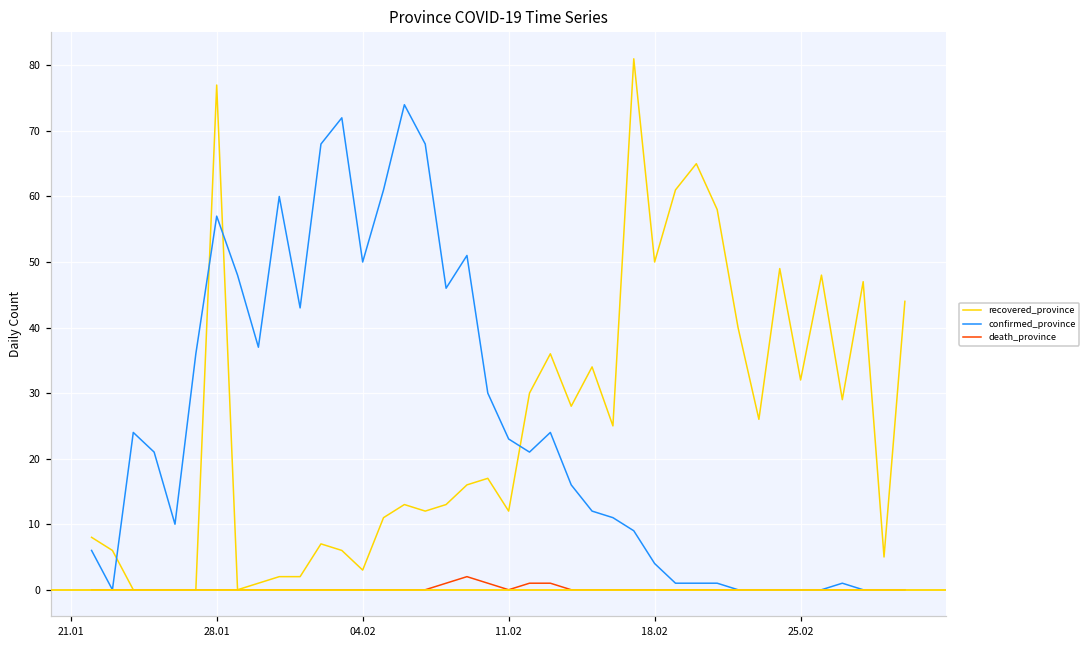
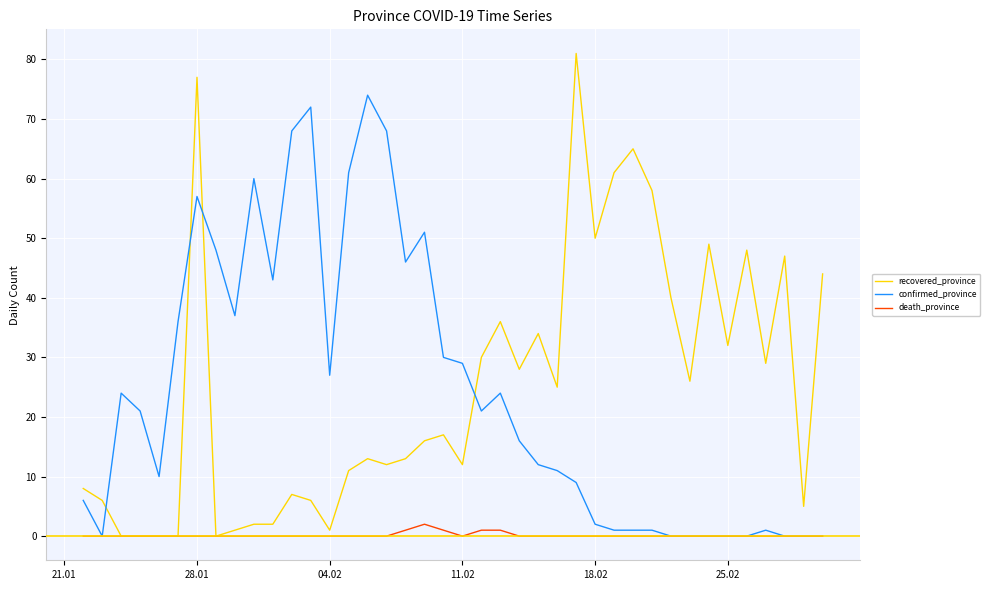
recovered_province, 04.02: 3 -> 1
confirmed_province, 04.02: 50 -> 27
confirmed_province, 11.02: 23 -> 29
confirmed_province, 18.02: 4 -> 2
